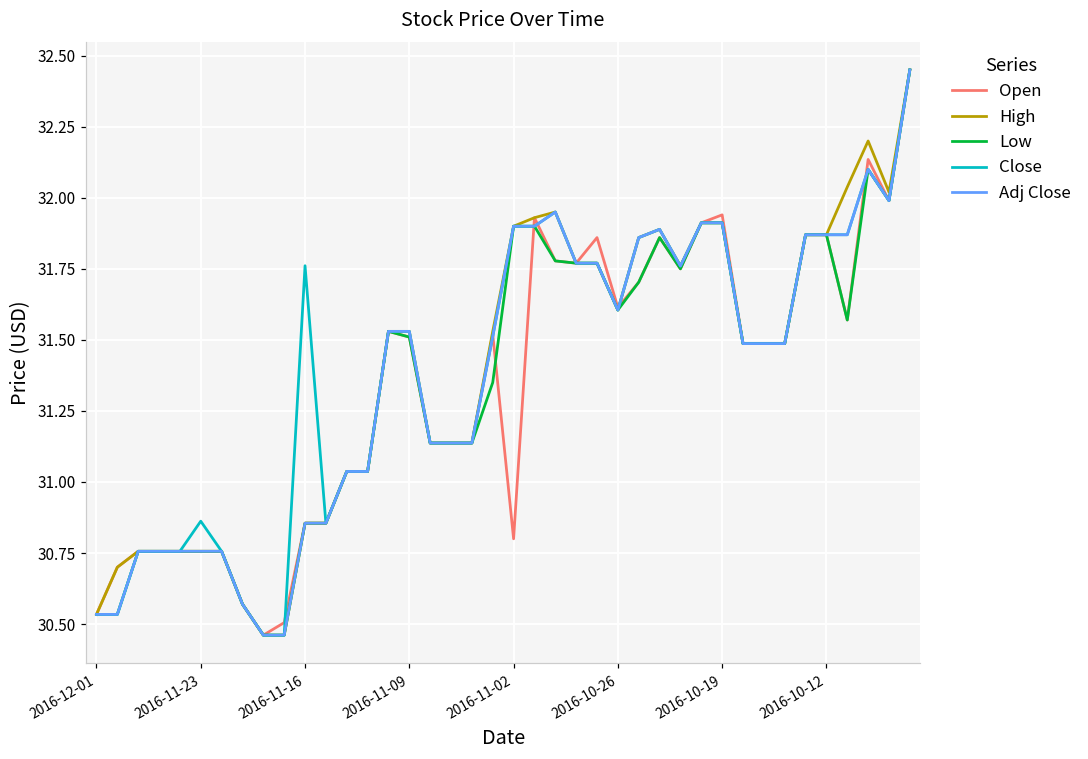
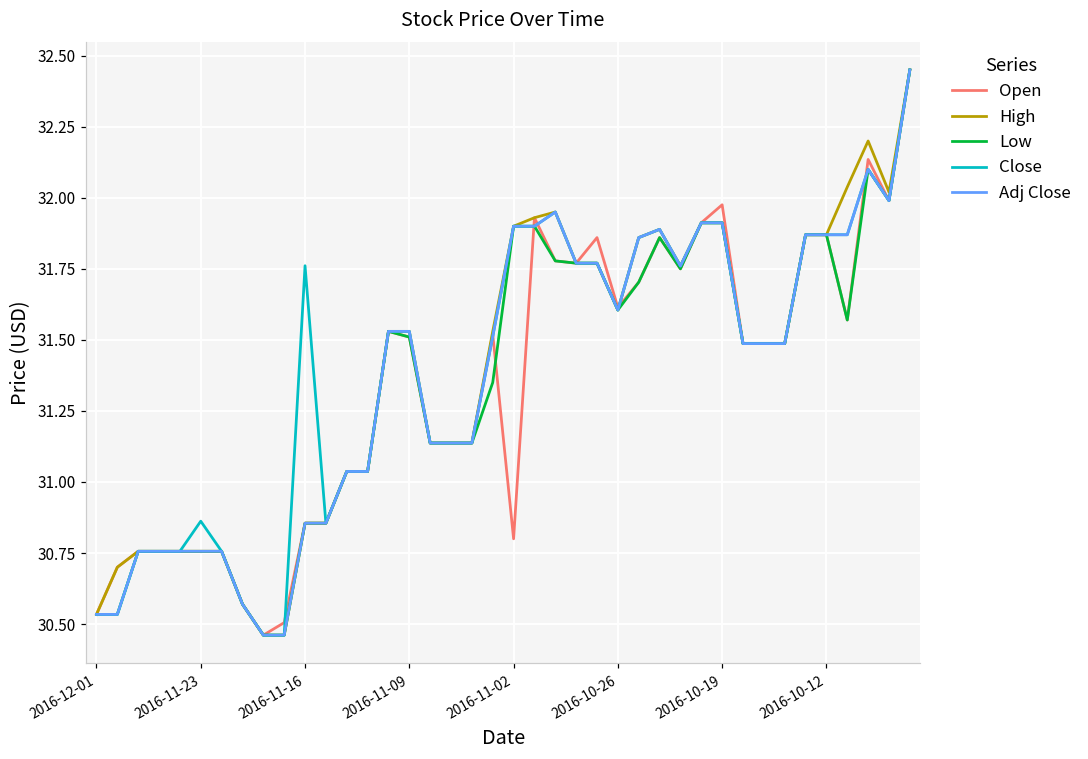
Open, 2016-10-19: 31.94 -> 31.98
